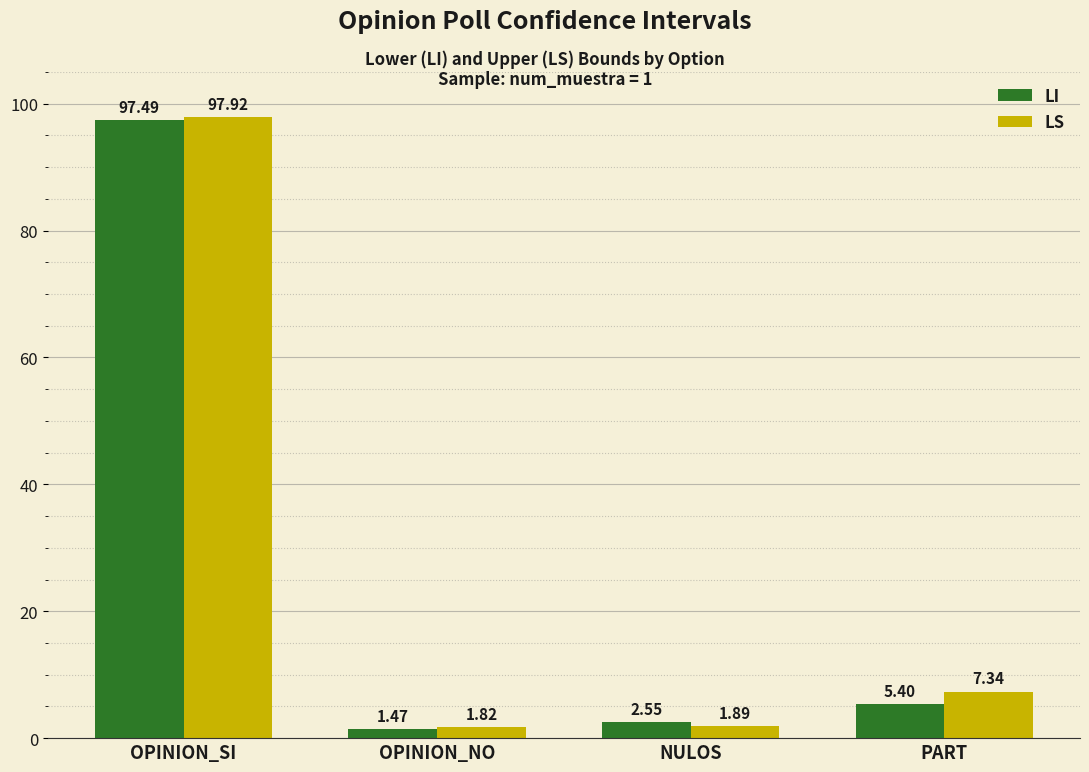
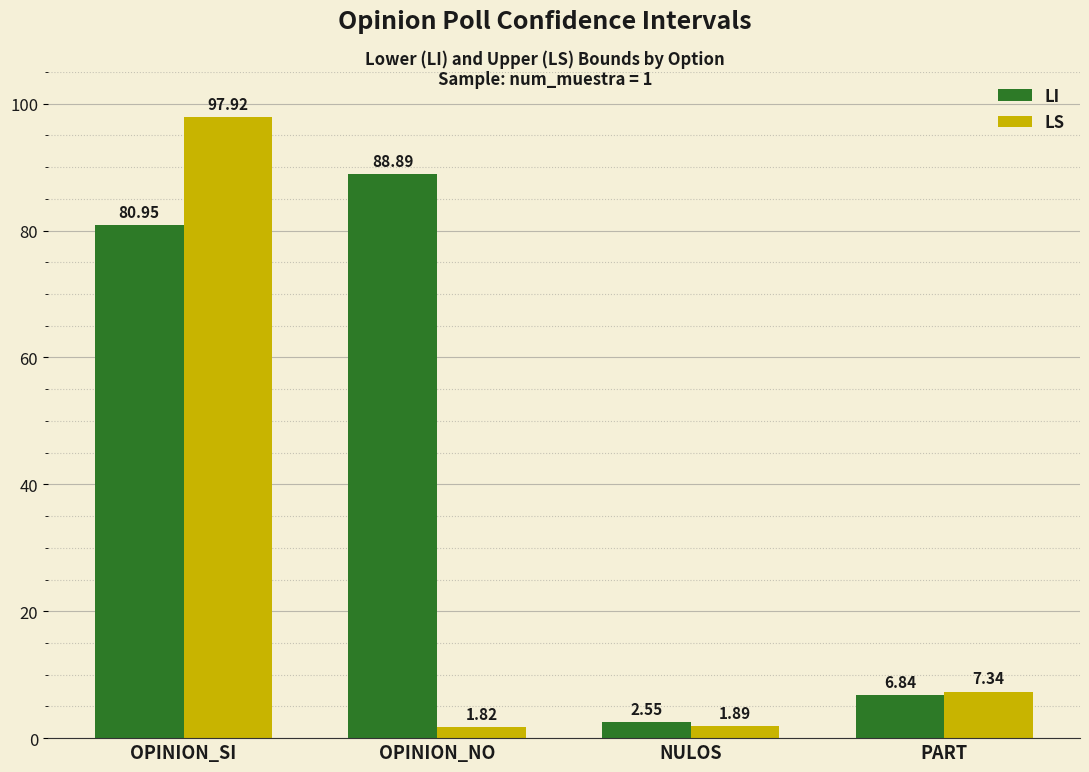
LI, OPINION_SI: 97.49 -> 80.95
LI, OPINION_NO: 1.47 -> 88.89
LI, PART: 5.40 -> 6.84
